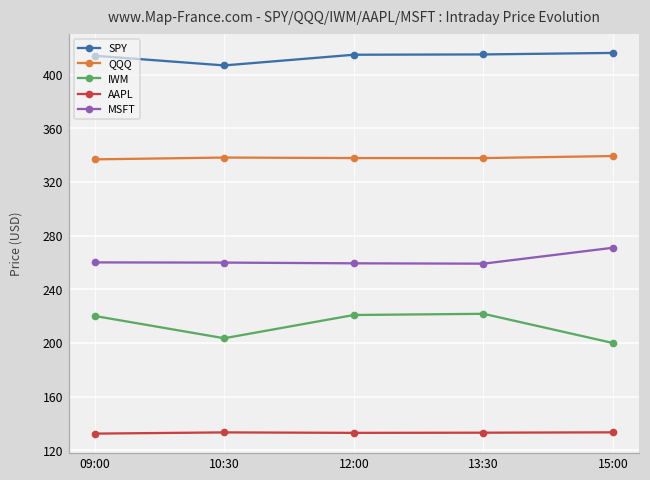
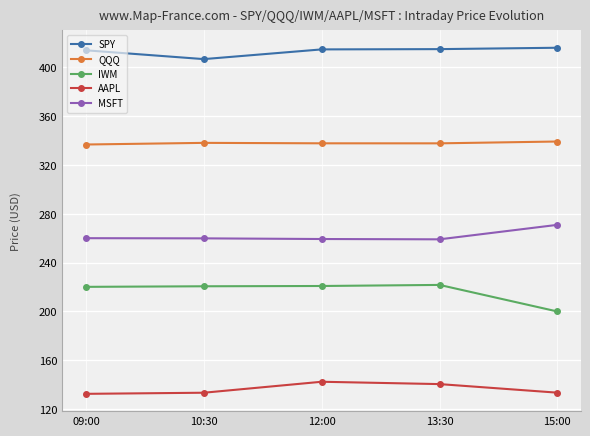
IWM, 10:30: 204 -> 221
AAPL, 12:00: 133 -> 142
AAPL, 13:30: 133 -> 141
